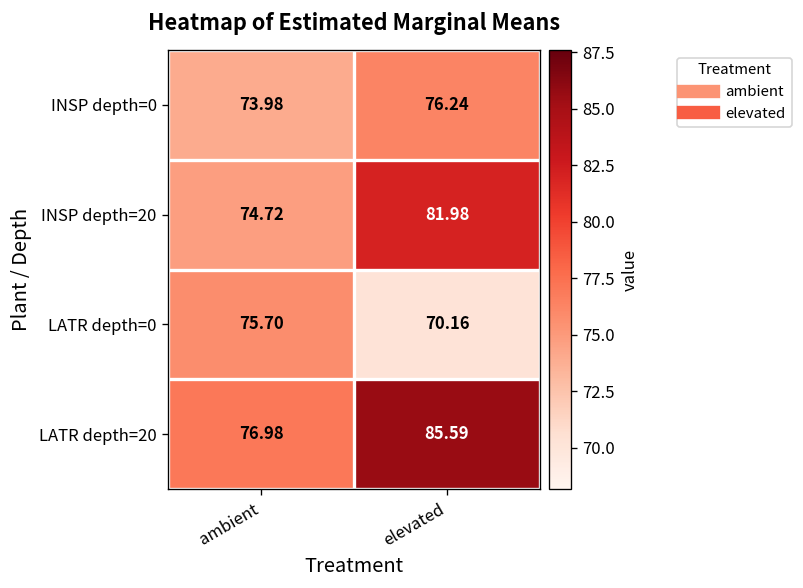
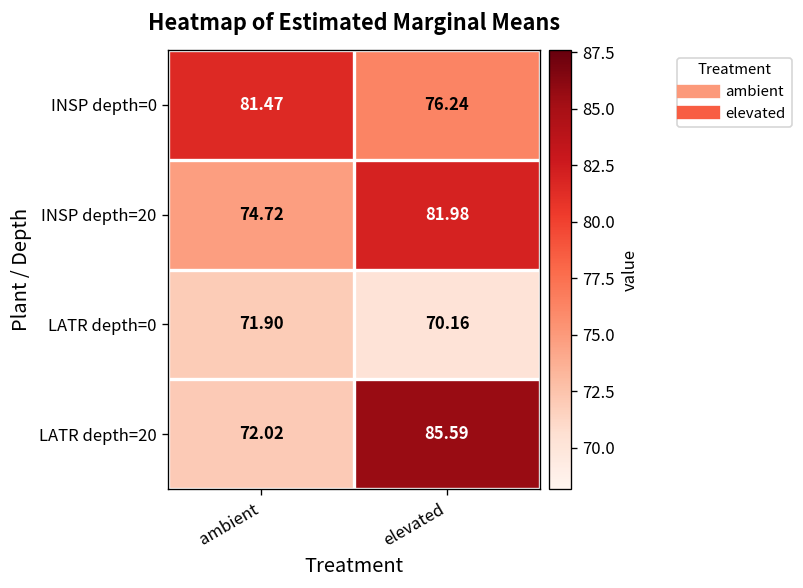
INSP depth=0, ambient: 73.98 -> 81.47
LATR depth=0, ambient: 75.70 -> 71.90
LATR depth=20, ambient: 76.98 -> 72.02
